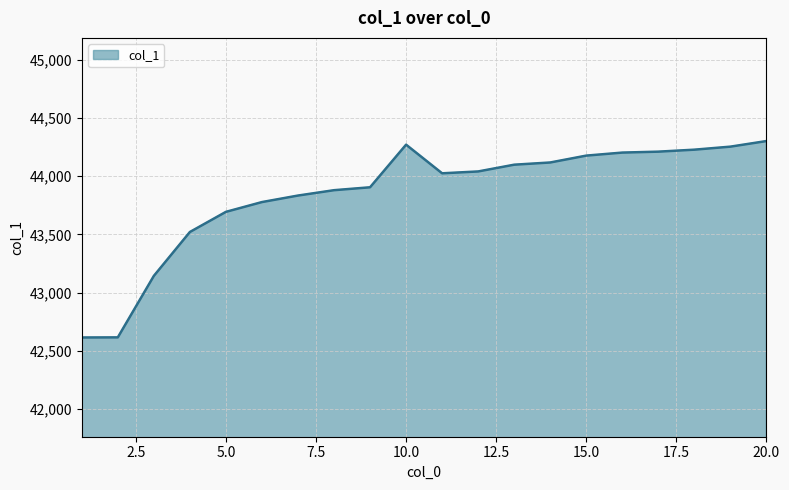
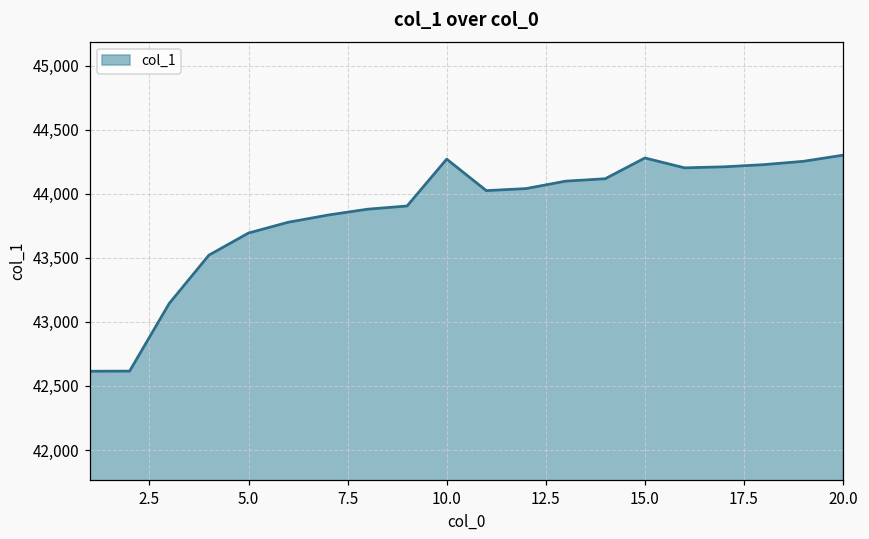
15.0: 44,180 -> 44,280
